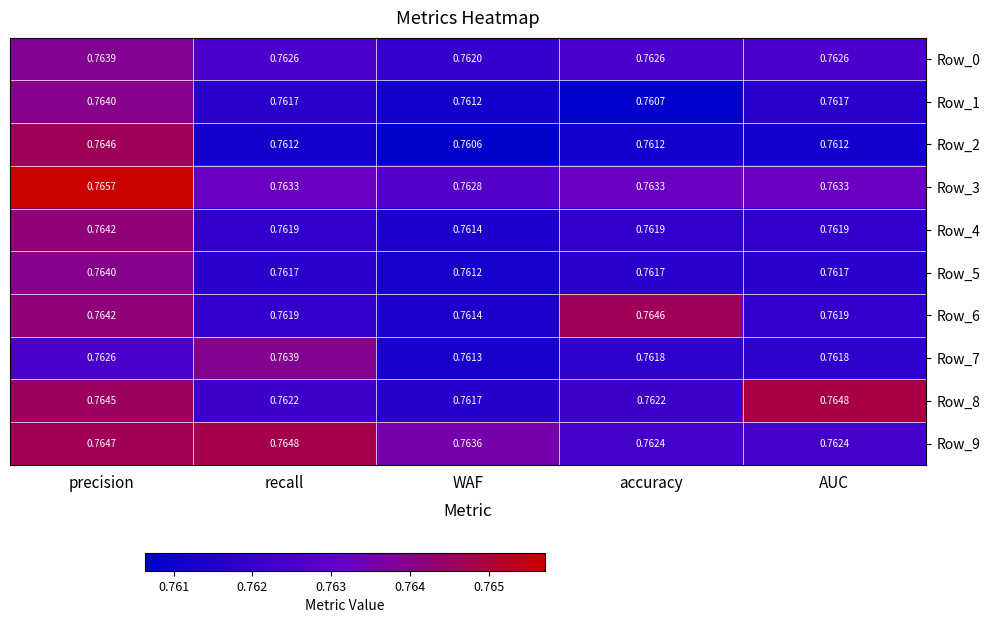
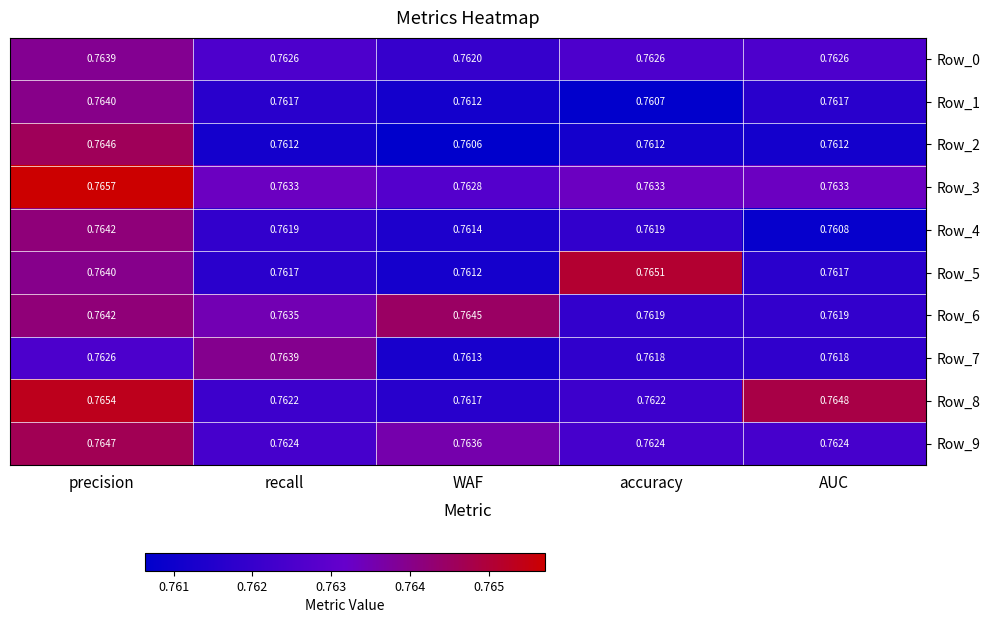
Row_4, AUC: 0.7619 -> 0.7608
Row_5, accuracy: 0.7617 -> 0.7651
Row_6, recall: 0.7619 -> 0.7635
Row_6, WAF: 0.7614 -> 0.7645
Row_6, accuracy: 0.7646 -> 0.7619
Row_8, precision: 0.7645 -> 0.7654
Row_9, recall: 0.7648 -> 0.7624
